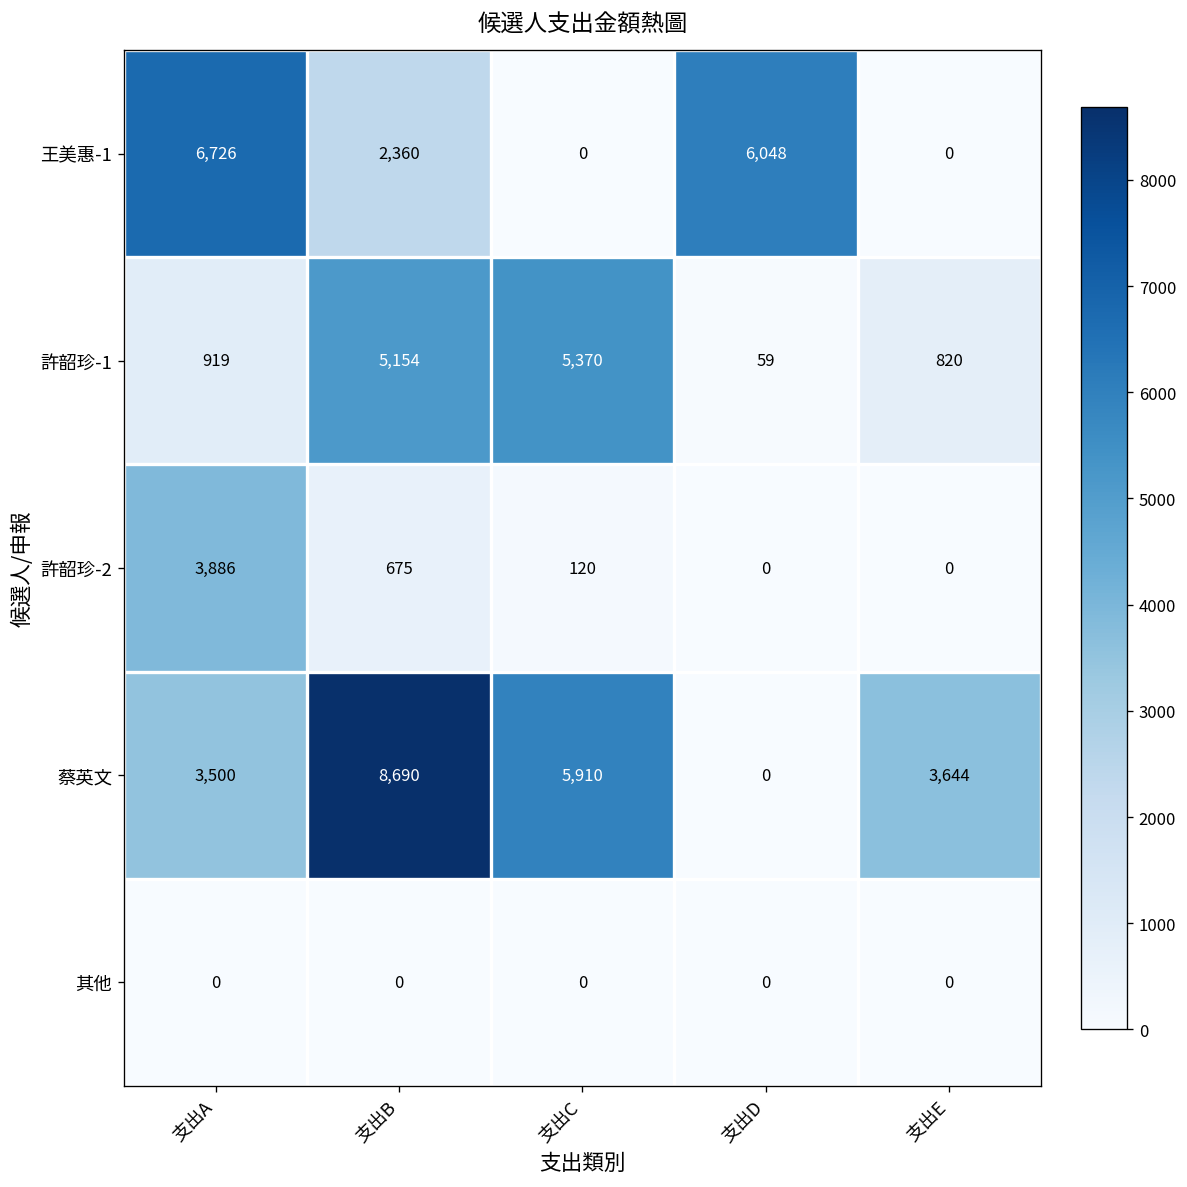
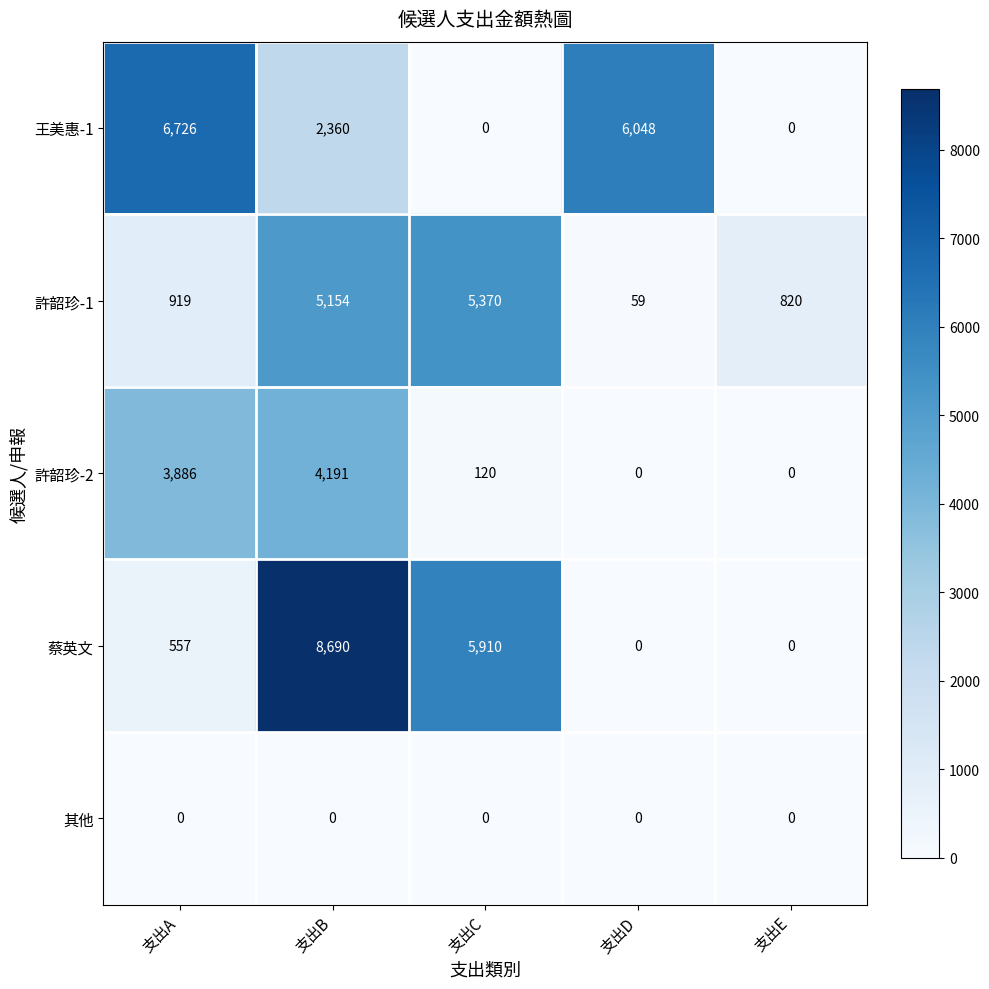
許韶珍-2, 支出B: 675 -> 4,191
蔡英文, 支出A: 3,500 -> 557
蔡英文, 支出E: 3,644 -> 0
